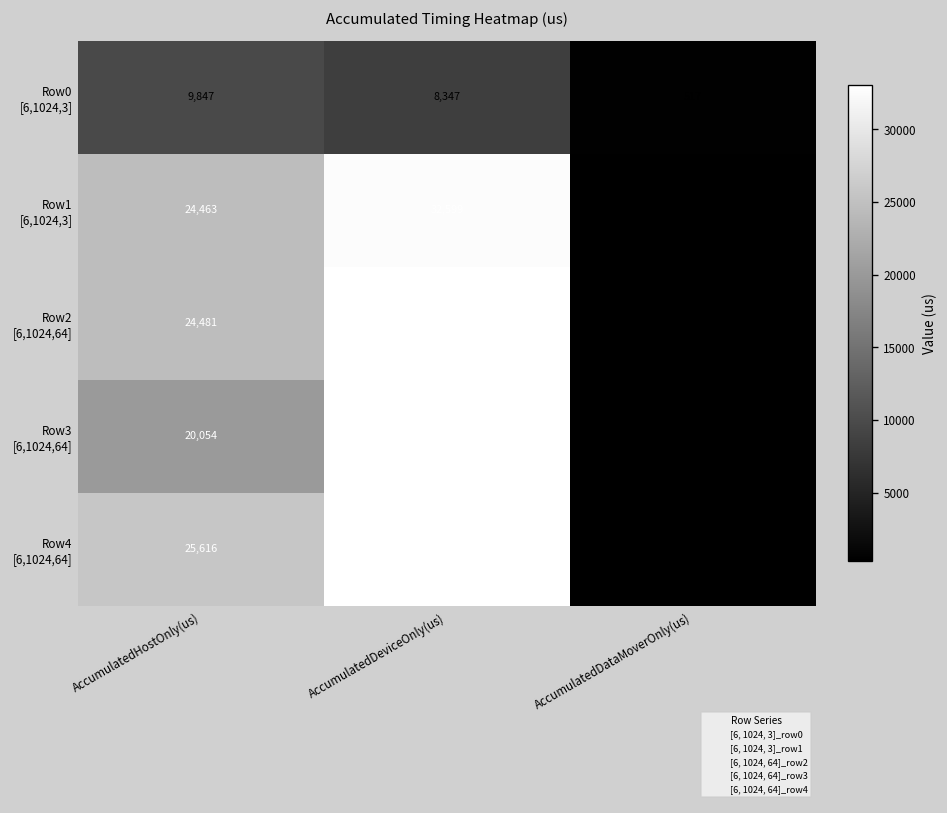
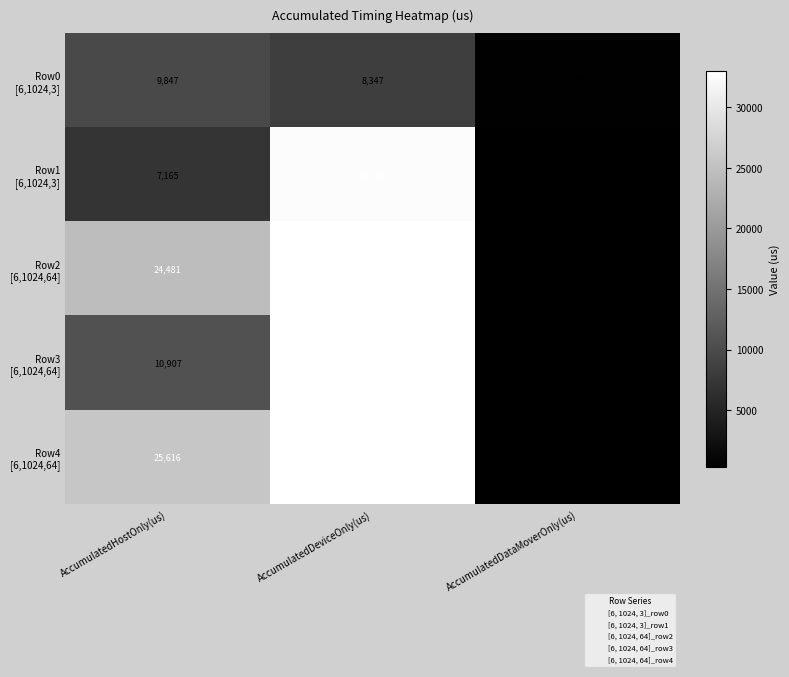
Row1 [6,1024,3], AccumulatedHostOnly(us): 24,463 -> 7,165
Row3 [6,1024,64], AccumulatedHostOnly(us): 20,054 -> 10,907
